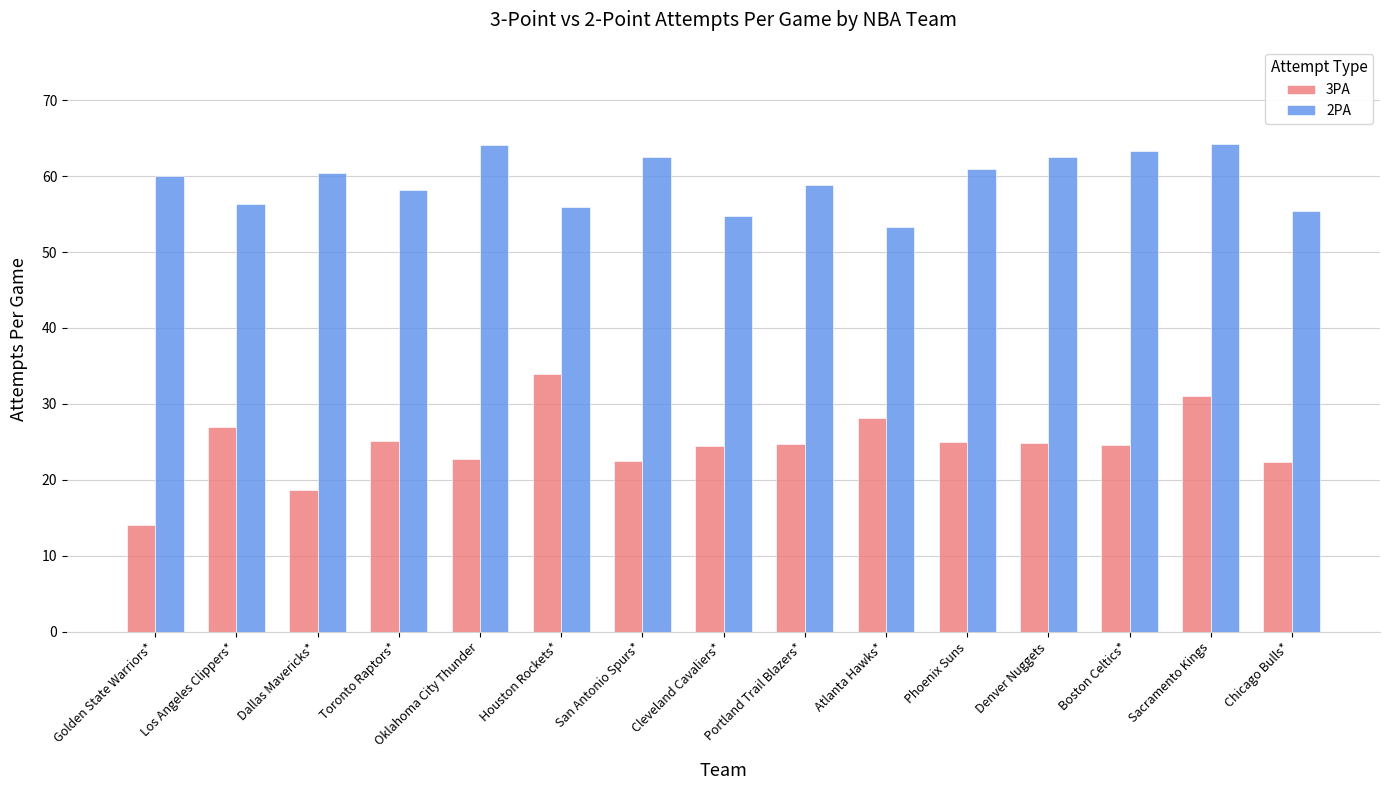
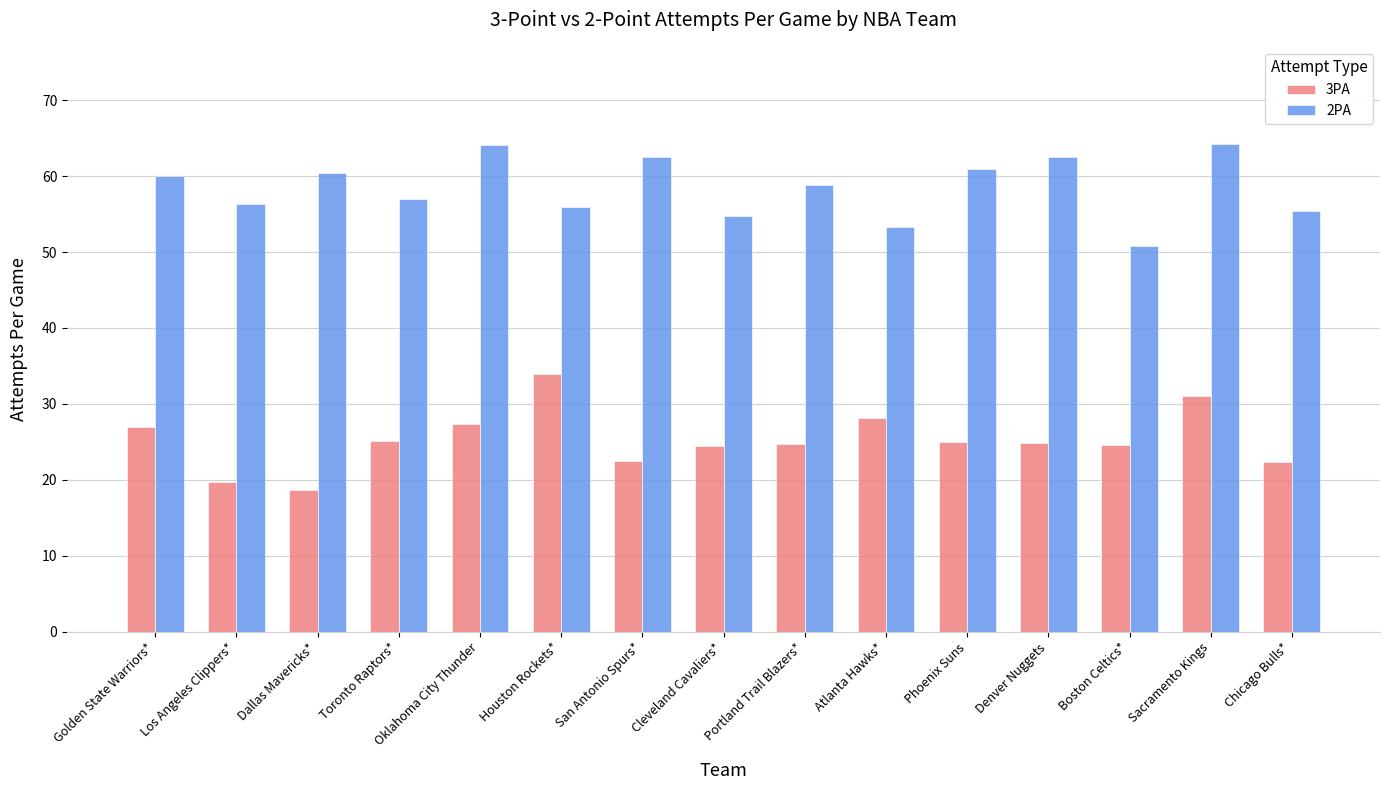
3PA, Golden State Warriors*: 14 -> 27
3PA, Los Angeles Clippers*: 27 -> 20
2PA, Toronto Raptors*: 58 -> 57
3PA, Oklahoma City Thunder: 23 -> 27
2PA, Boston Celtics*: 63 -> 51
